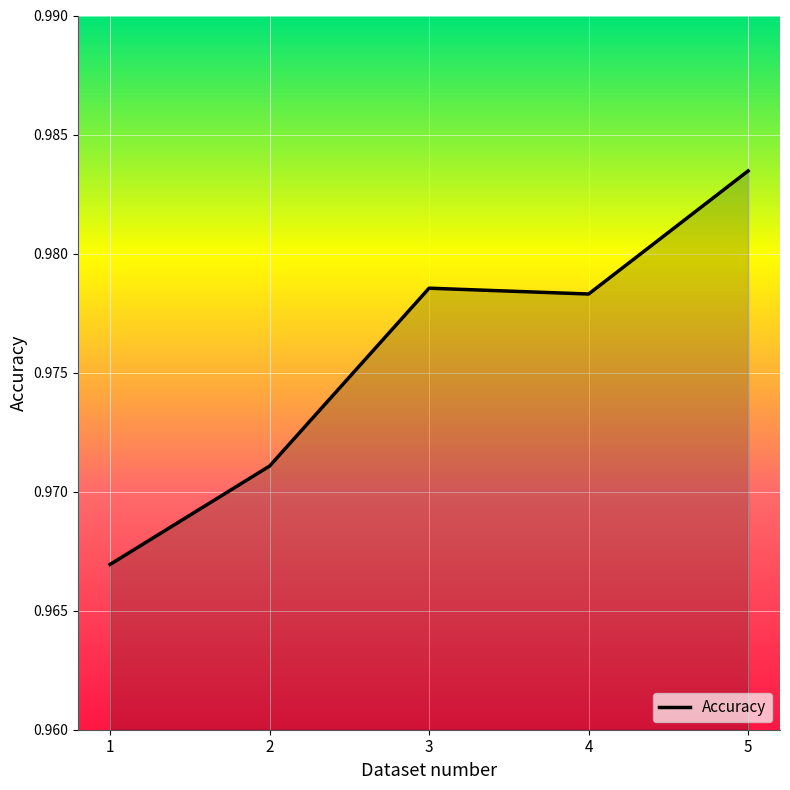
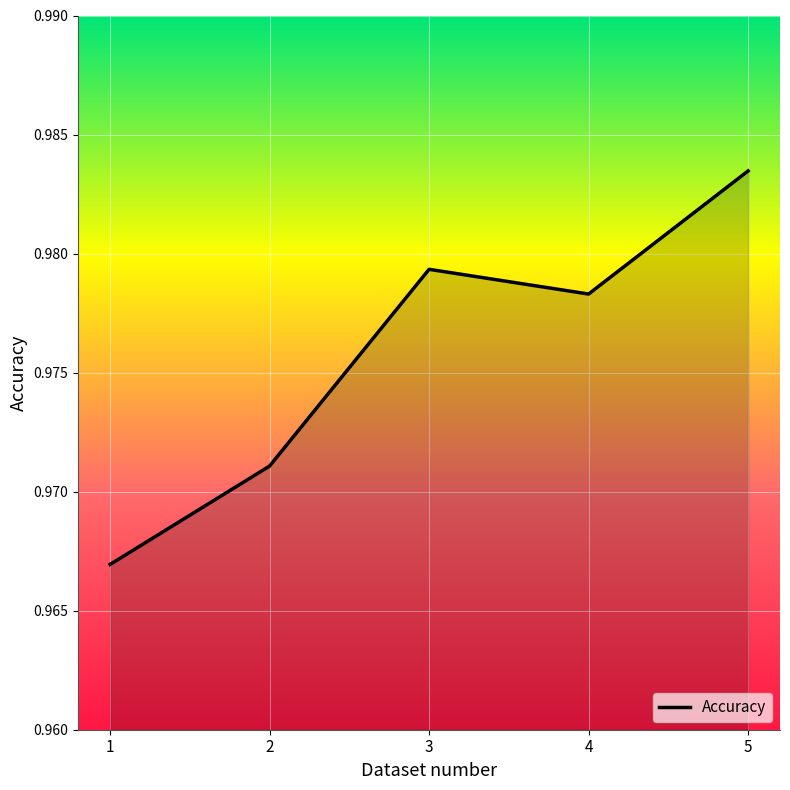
3: 0.9785 -> 0.9793
